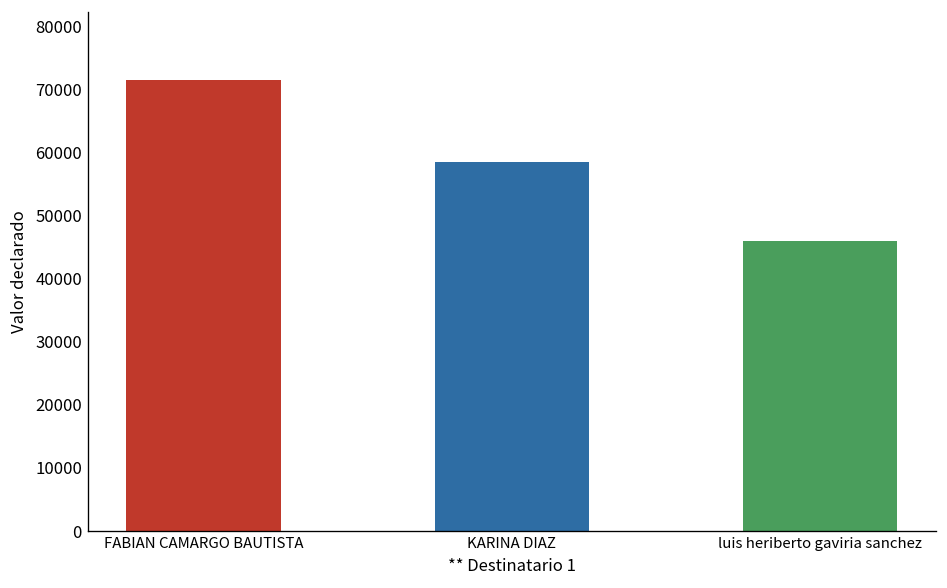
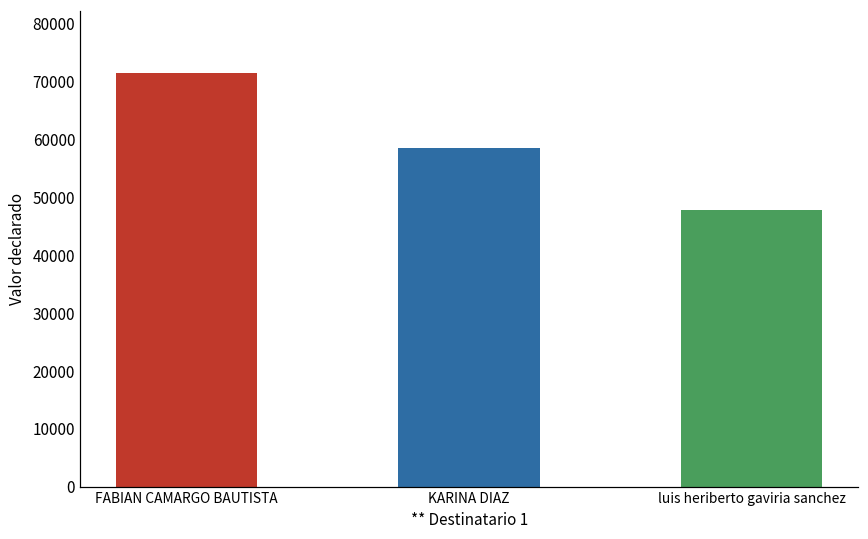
luis heriberto gaviria sanchez: 46000 -> 48000
